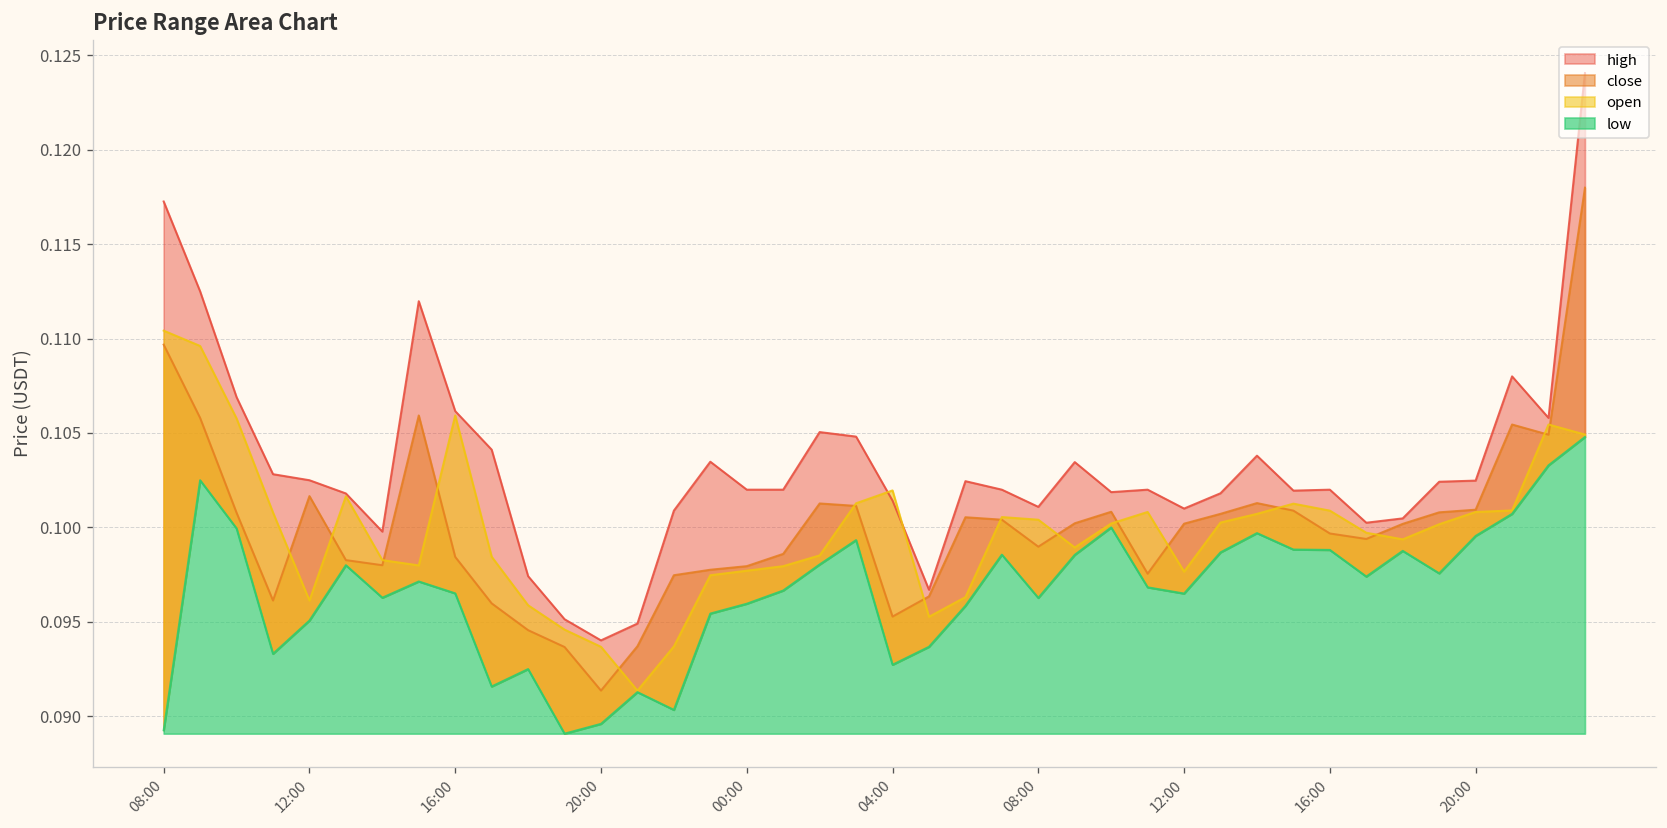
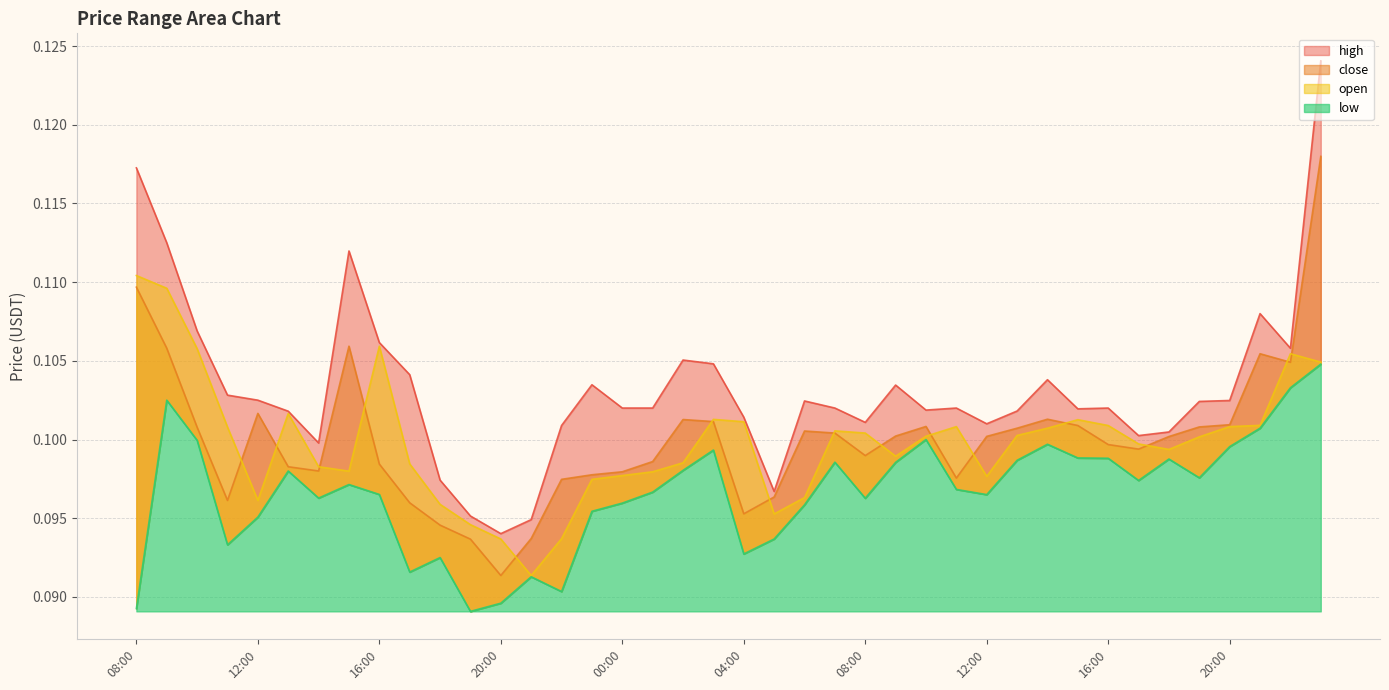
open, 04:00: 0.1020 -> 0.1011
